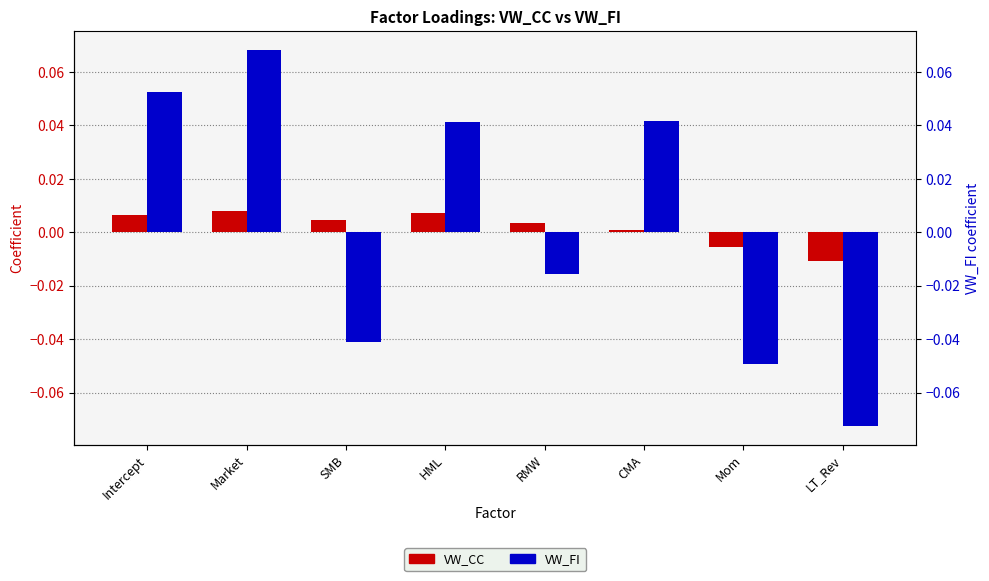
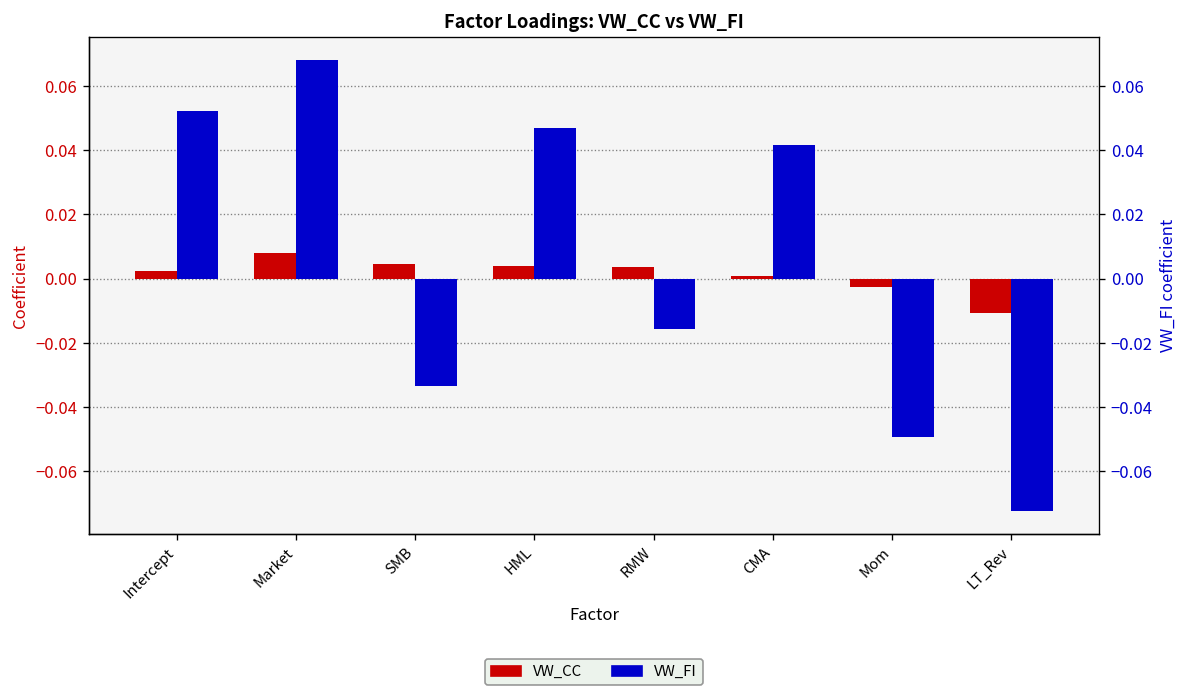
VW_CC, Intercept: 0.007 -> 0.002
VW_FI, SMB: -0.041 -> -0.034
VW_CC, HML: 0.007 -> 0.004
VW_FI, HML: 0.041 -> 0.047
VW_CC, Mom: -0.005 -> -0.002
